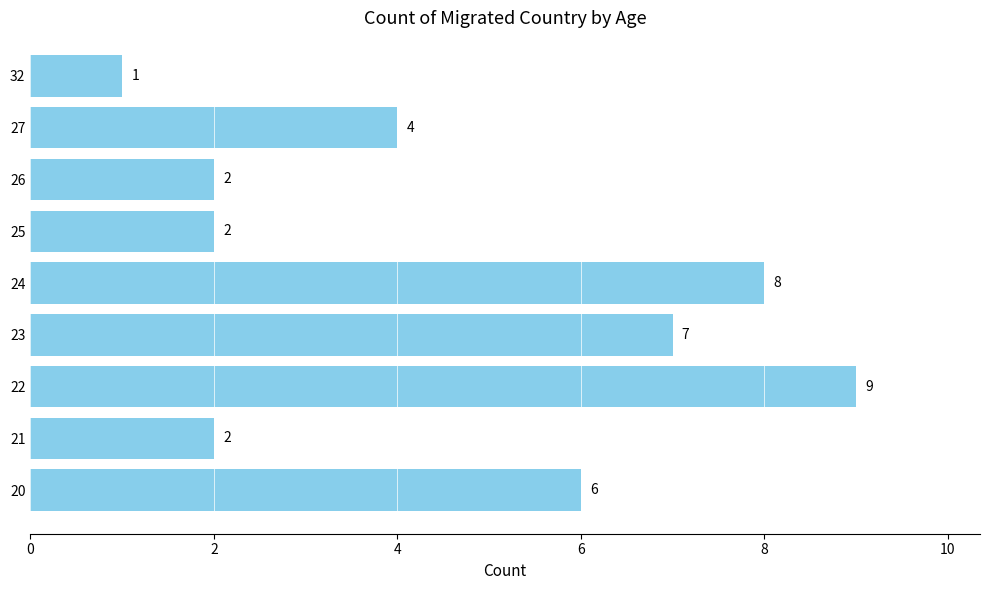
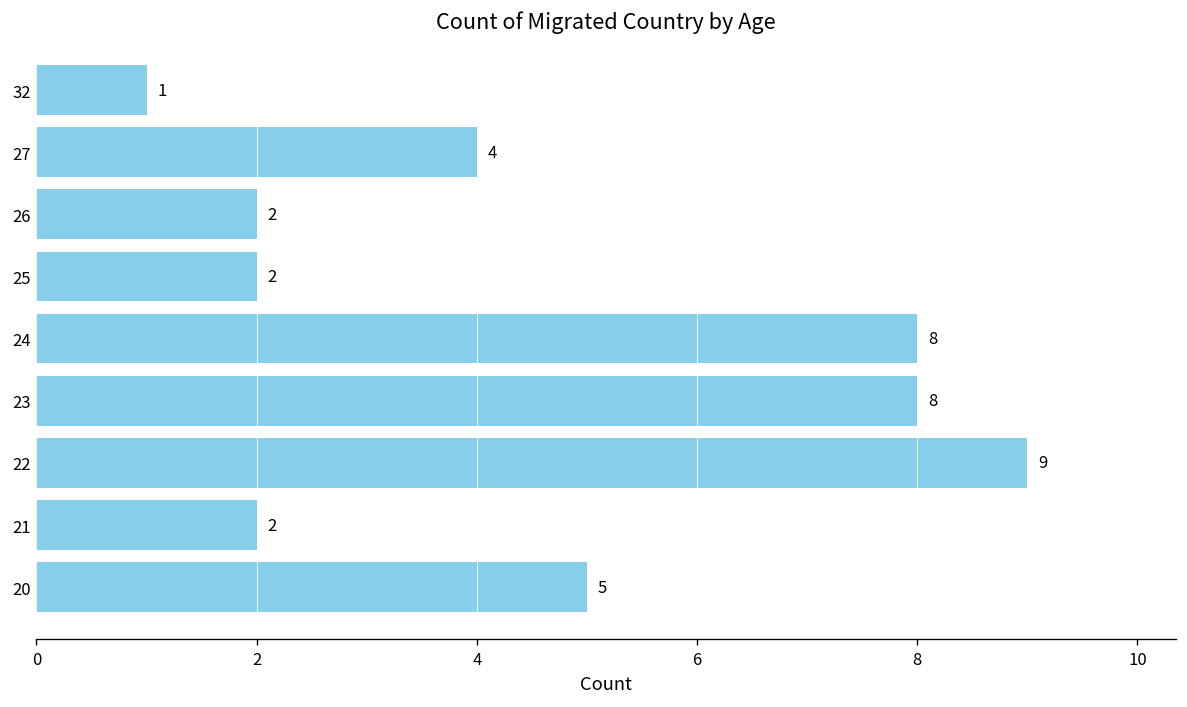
23: 7 -> 8
20: 6 -> 5
